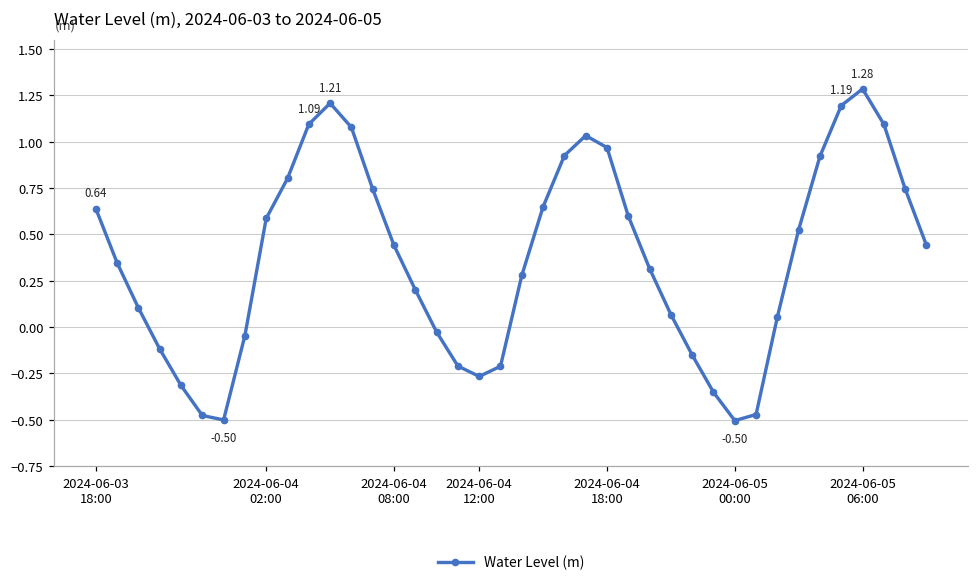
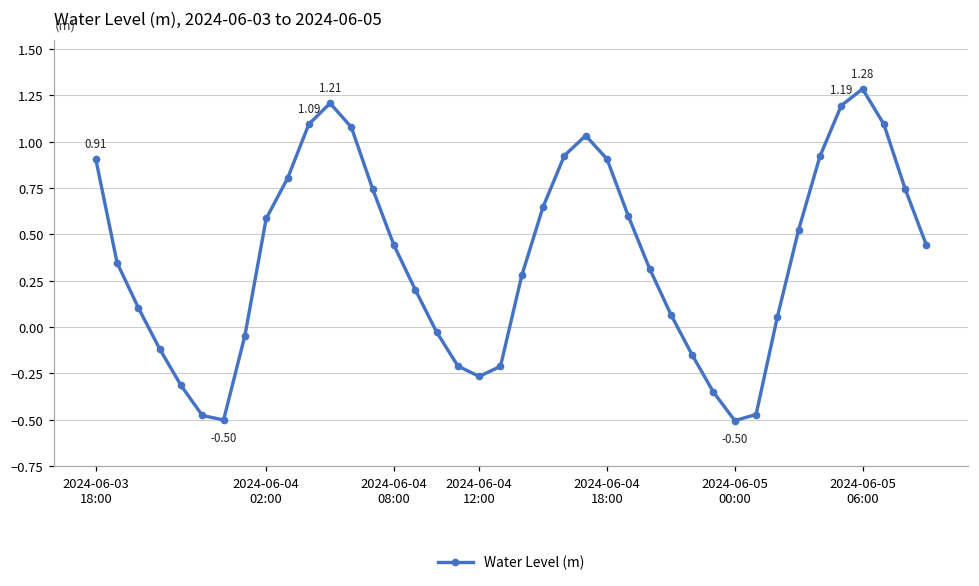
2024-06-03 18:00: 0.64 -> 0.91
2024-06-04 18:00: 0.97 -> 0.91
